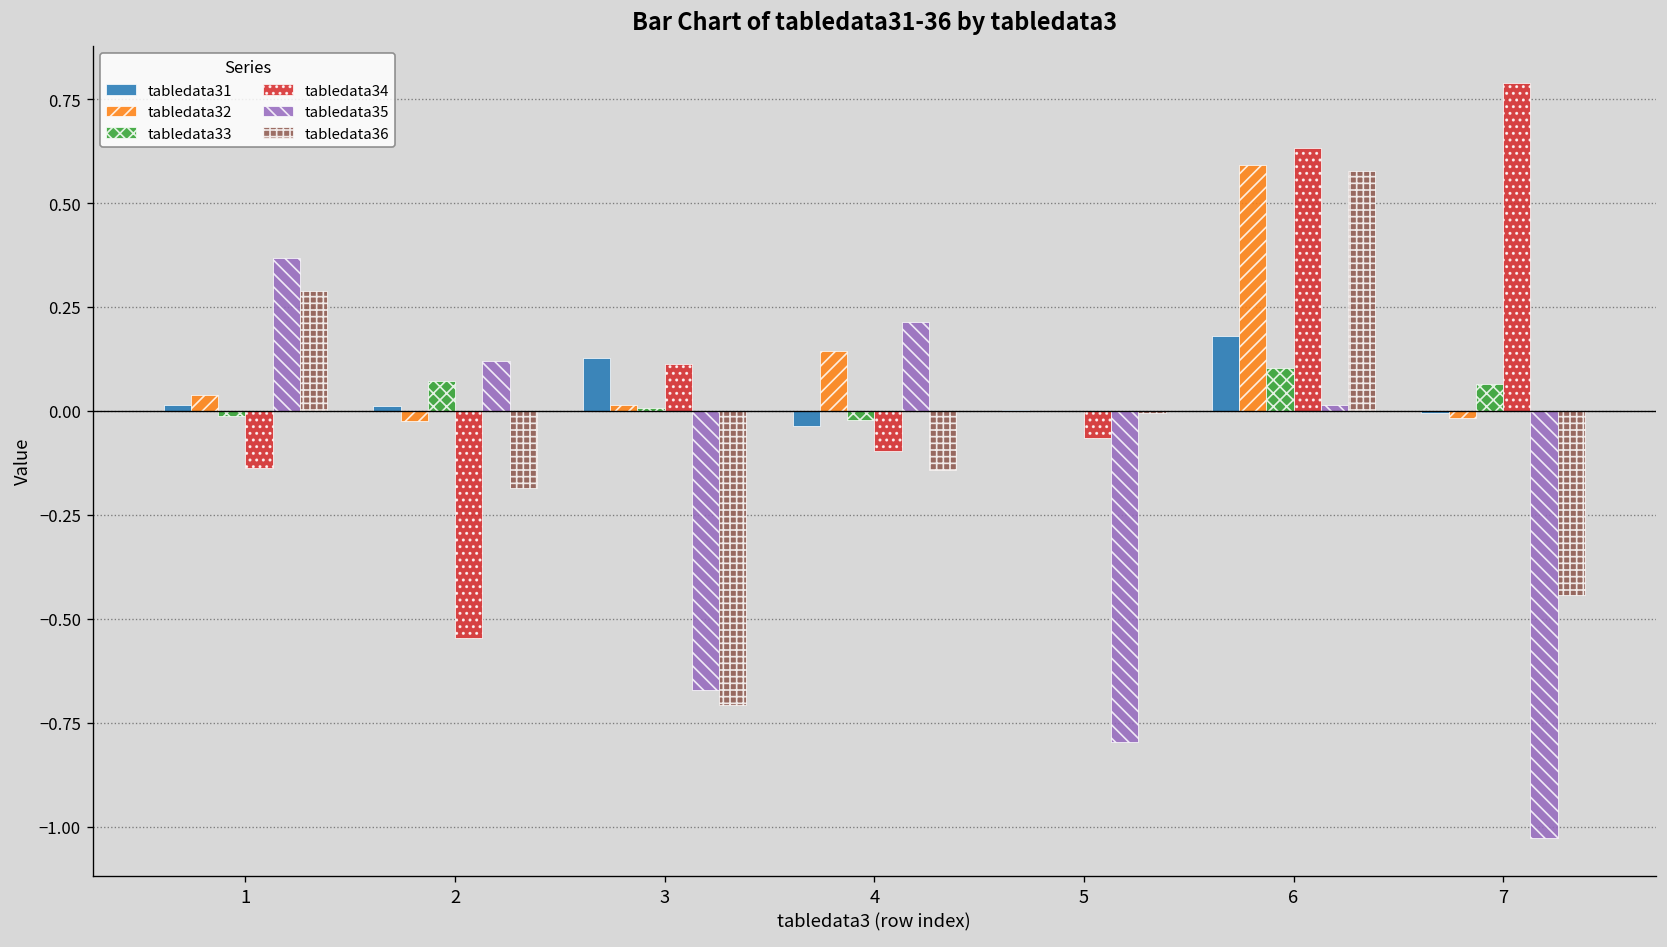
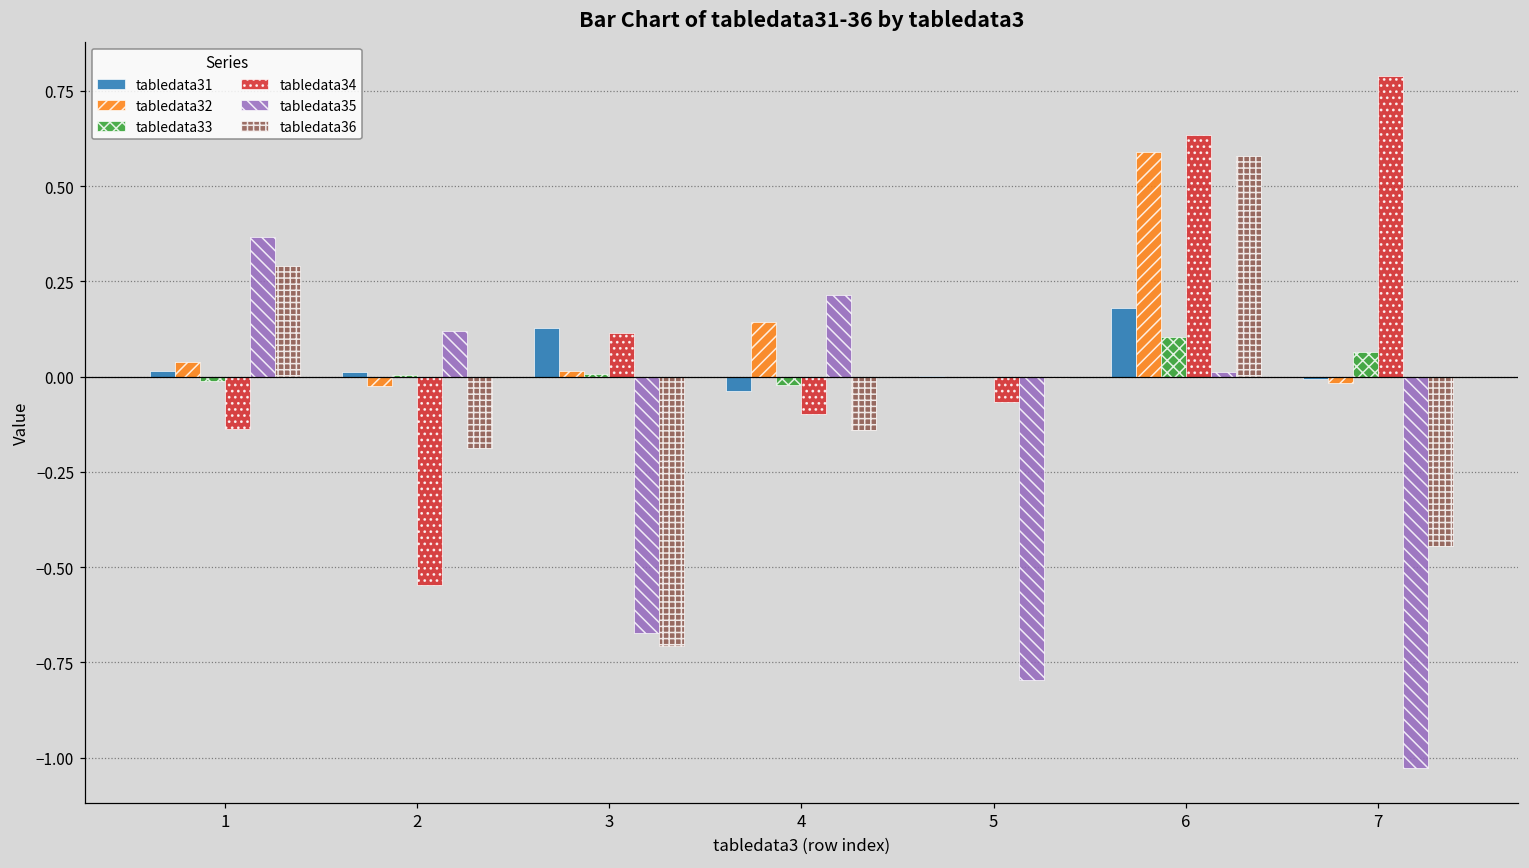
tabledata33, 2: 0.07 -> 0.00
